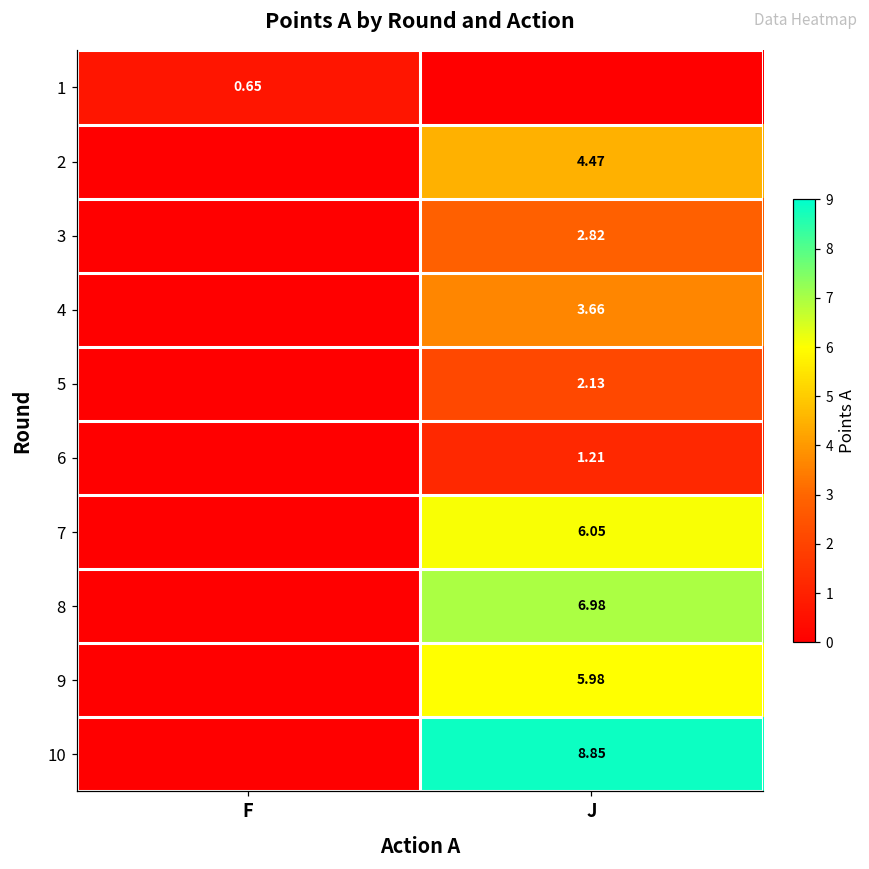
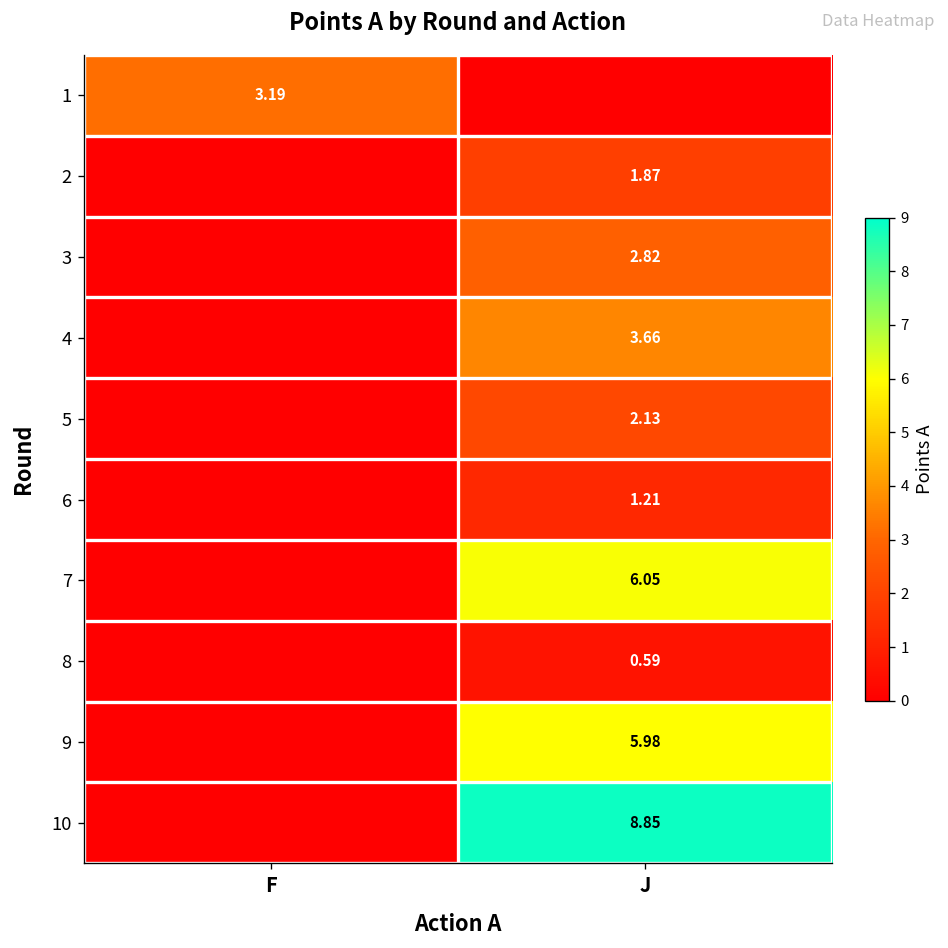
1, F: 0.65 -> 3.19
2, J: 4.47 -> 1.87
8, J: 6.98 -> 0.59
